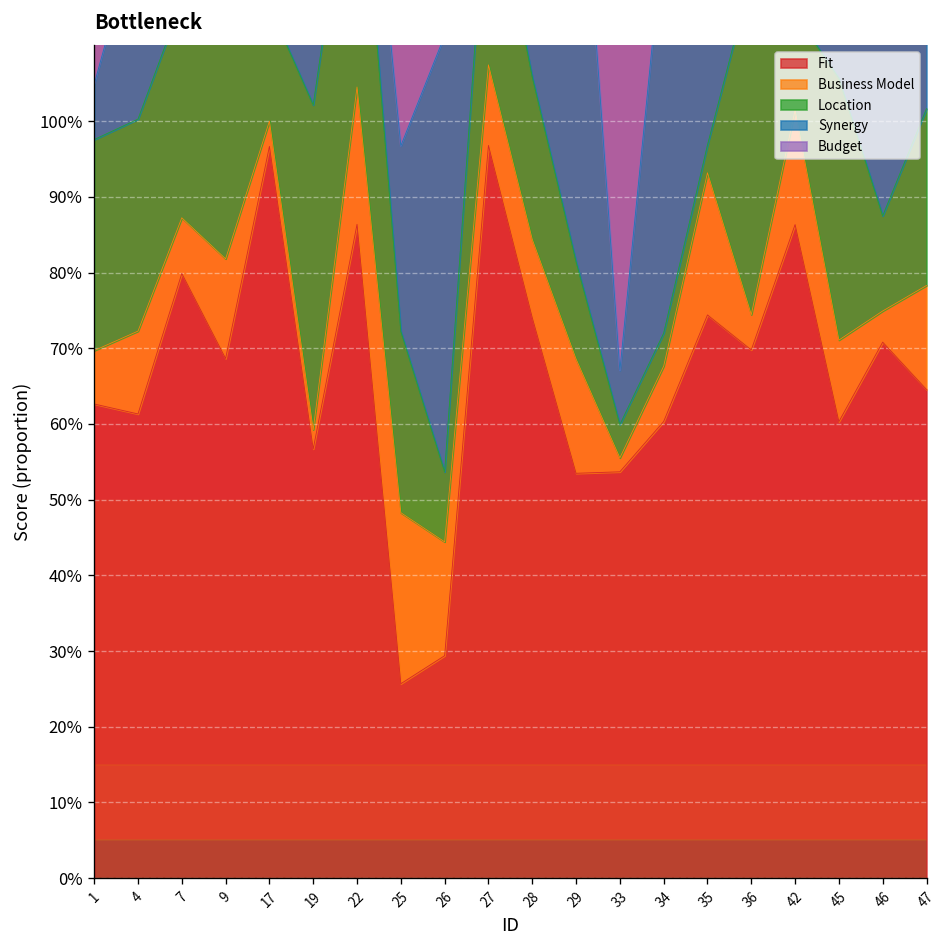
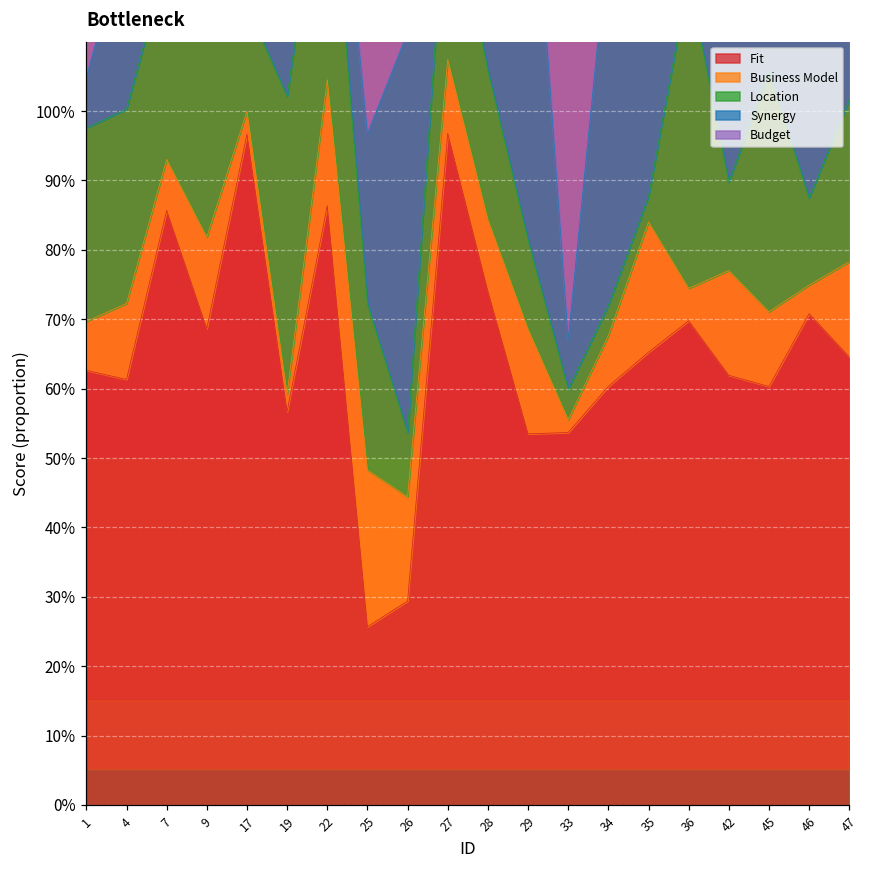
Fit, 7: 80% -> 86%
Fit, 35: 74% -> 65%
Fit, 42: 86% -> 62%
